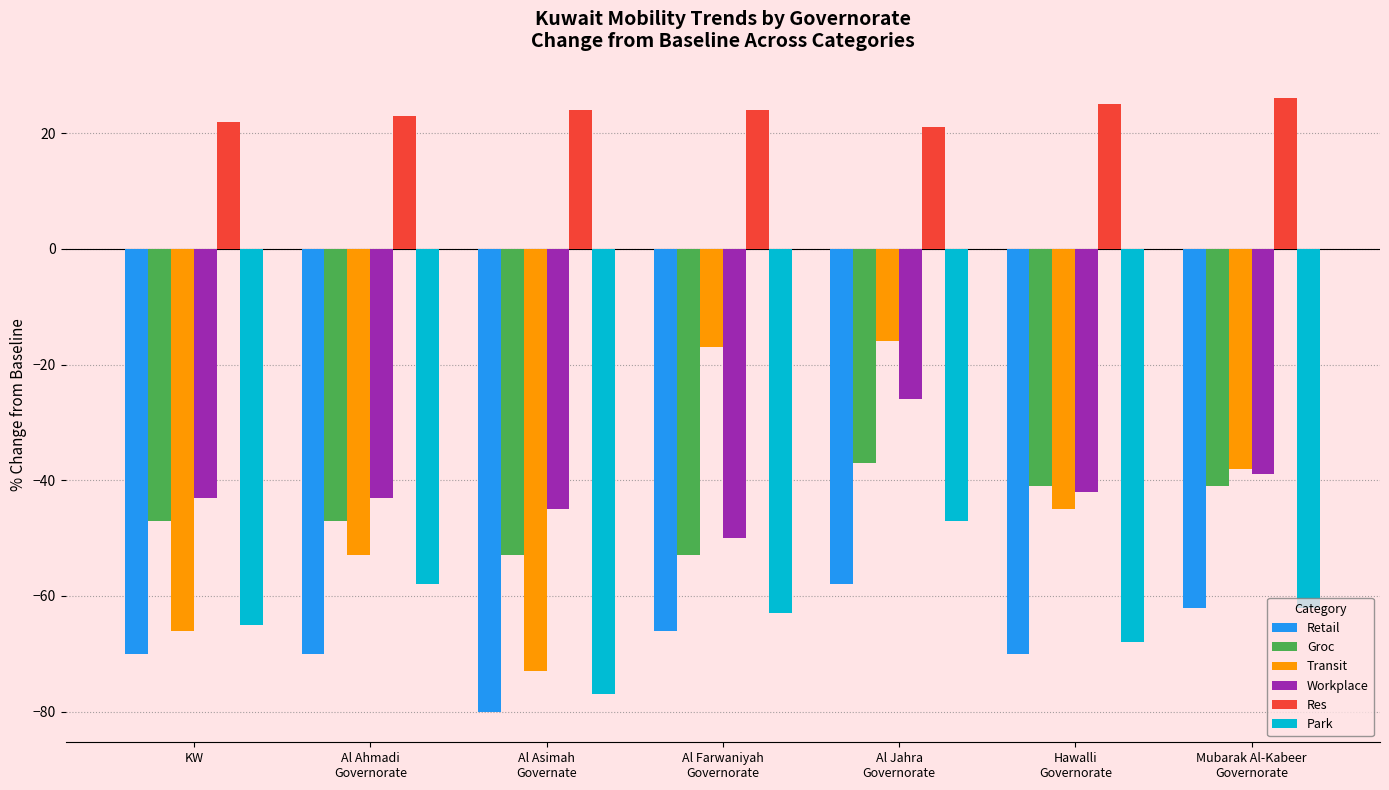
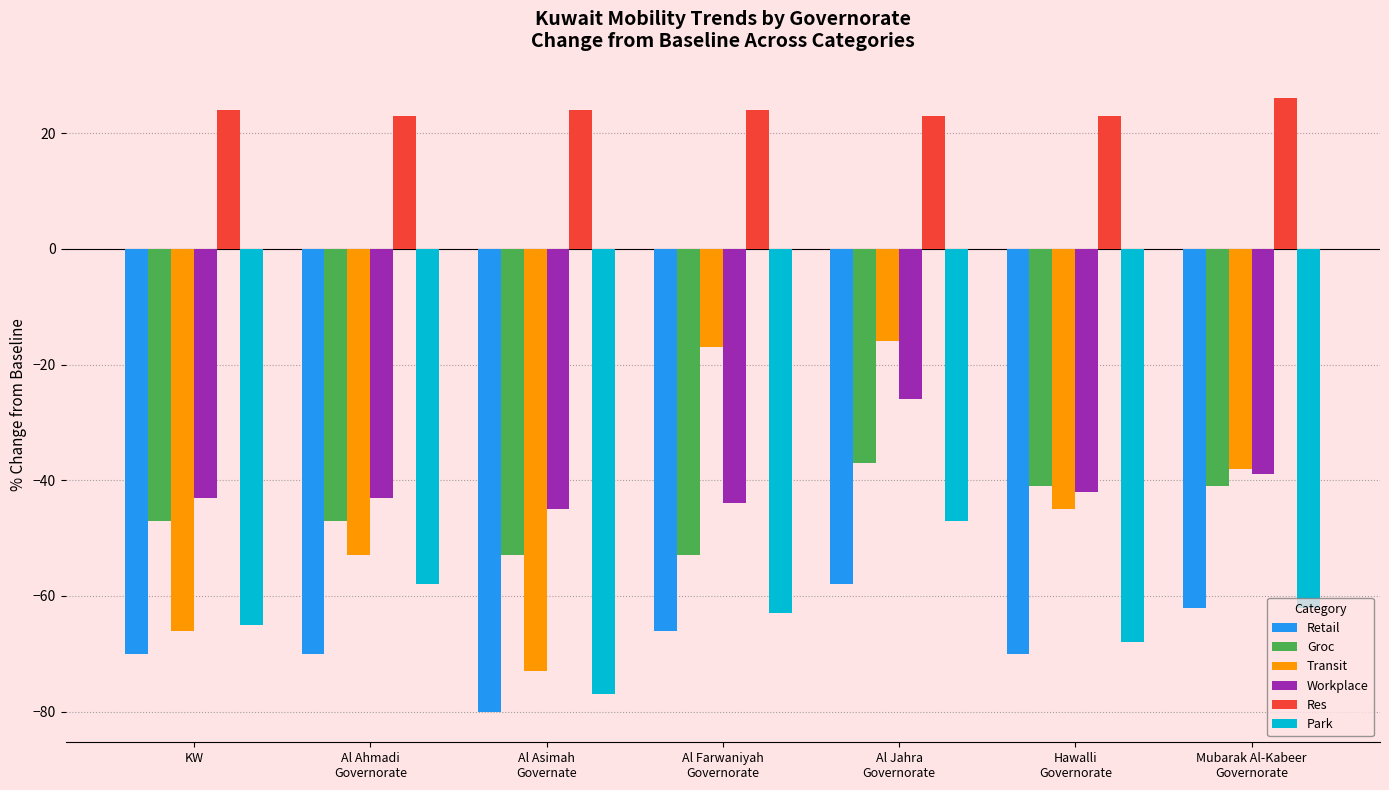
Res, KW: 22 -> 24
Workplace, Al Farwaniyah Governorate: -50 -> -44
Res, Al Jahra Governorate: 21 -> 23
Res, Hawalli Governorate: 25 -> 23
